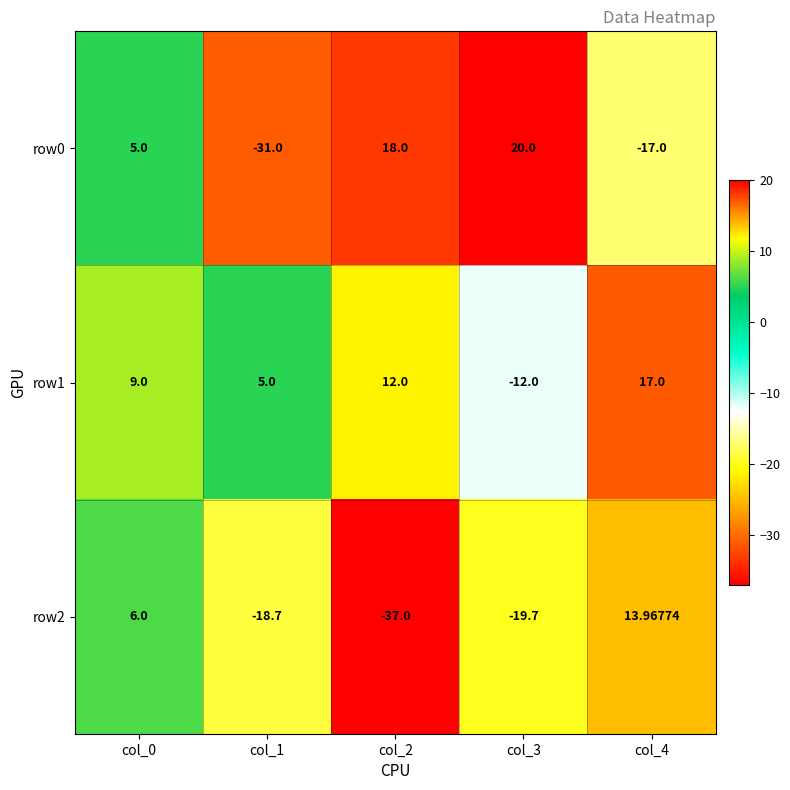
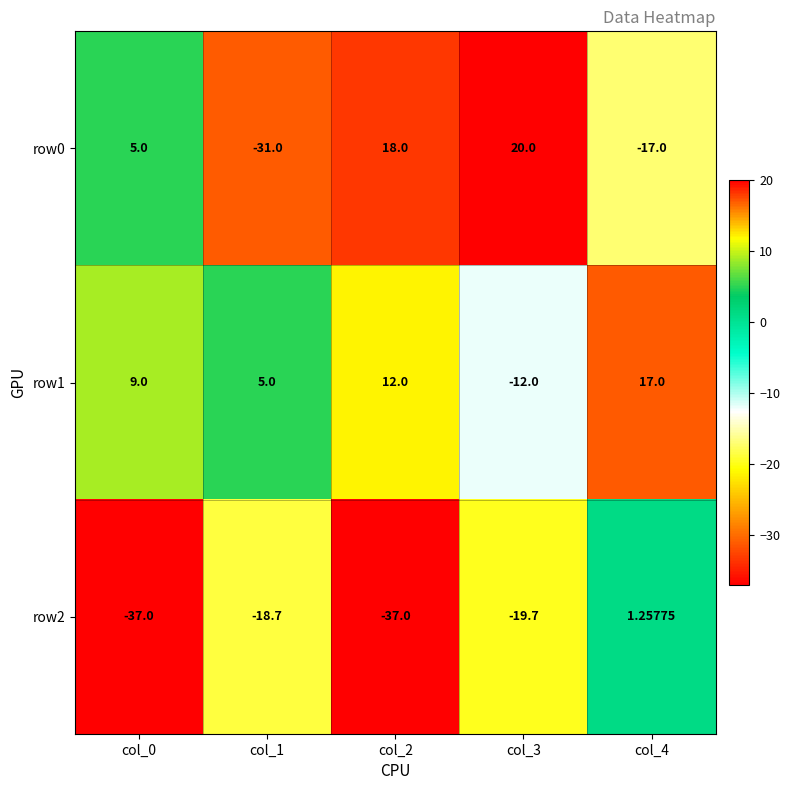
row2, col_0: 6.0 -> -37.0
row2, col_4: 13.96774 -> 1.25775
